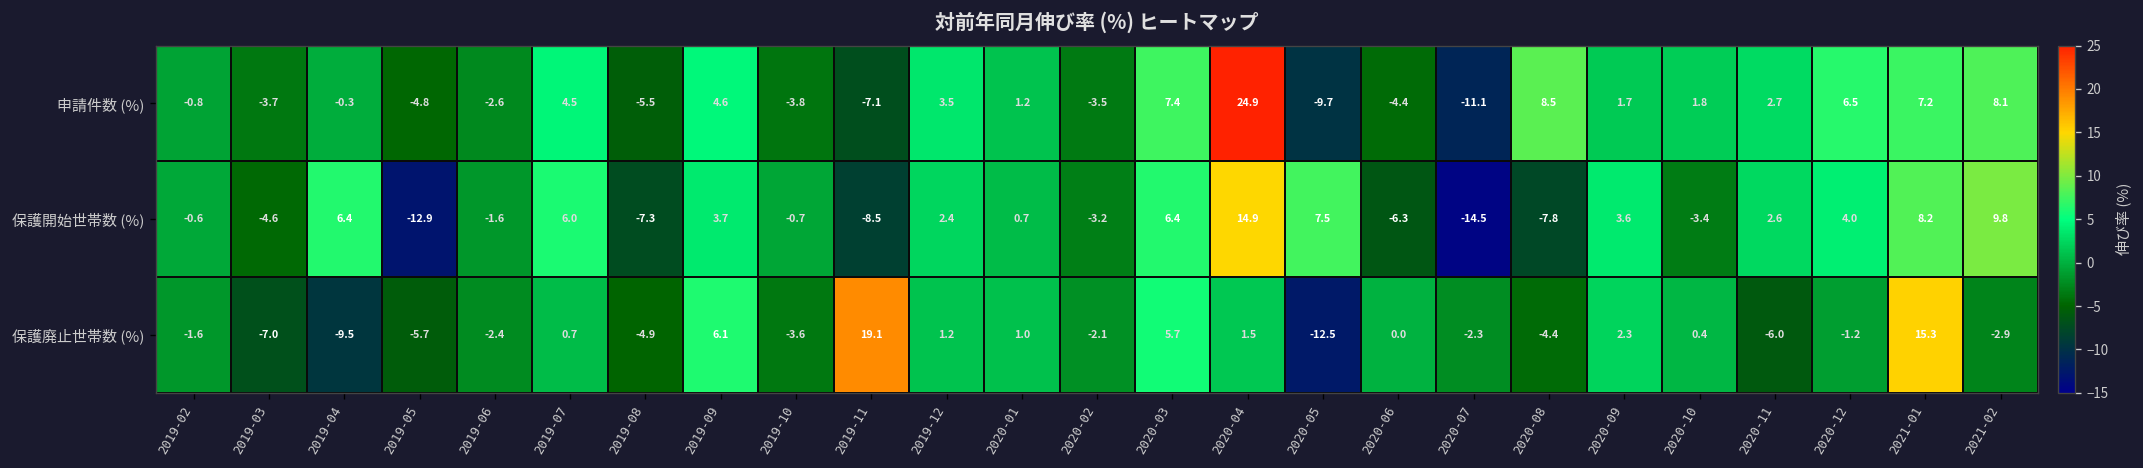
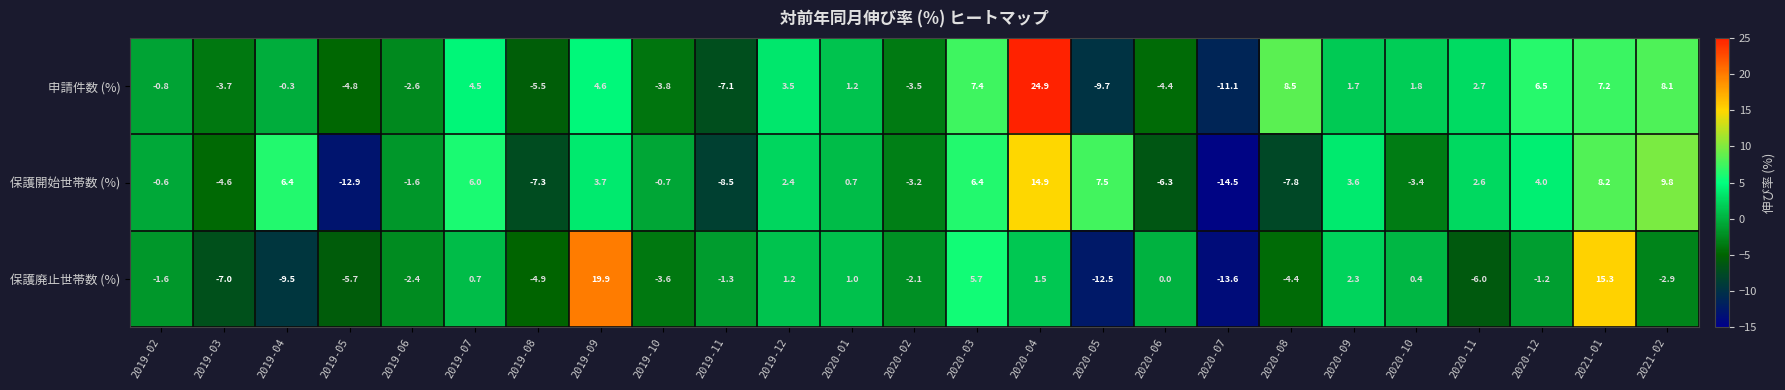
保護廃止世帯数 (%), 2019-09: 6.1 -> 19.9
保護廃止世帯数 (%), 2019-11: 19.1 -> -1.3
保護廃止世帯数 (%), 2020-07: -2.3 -> -13.6
